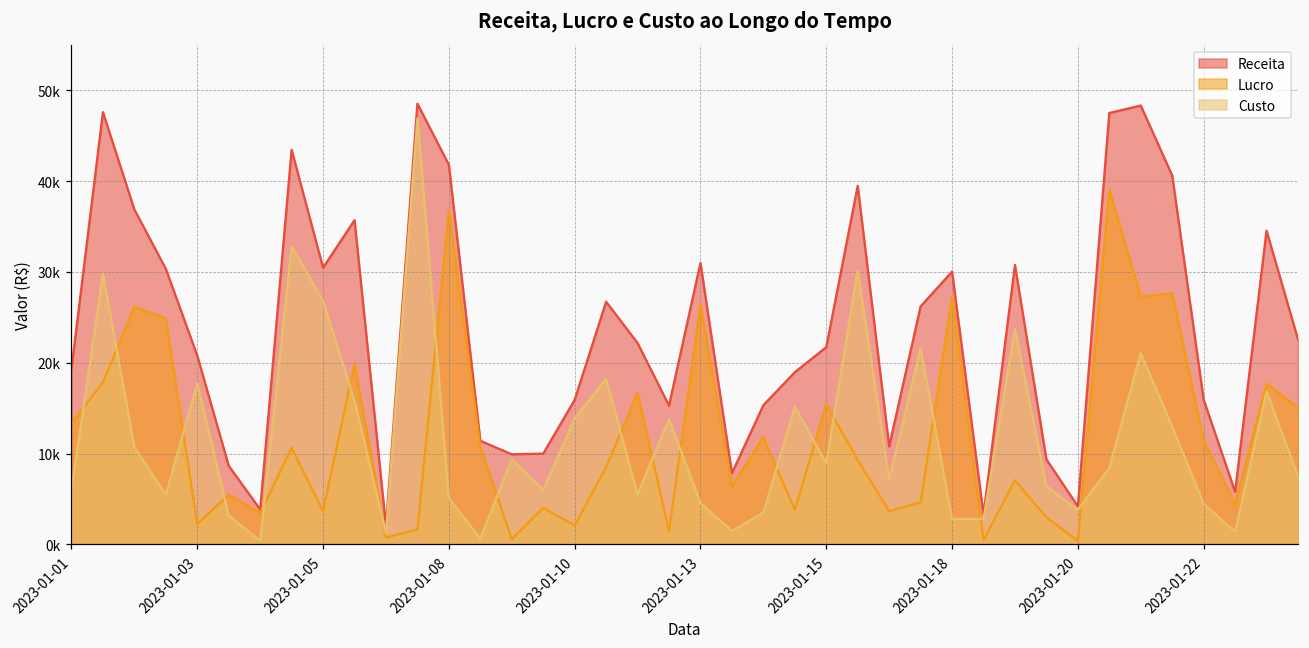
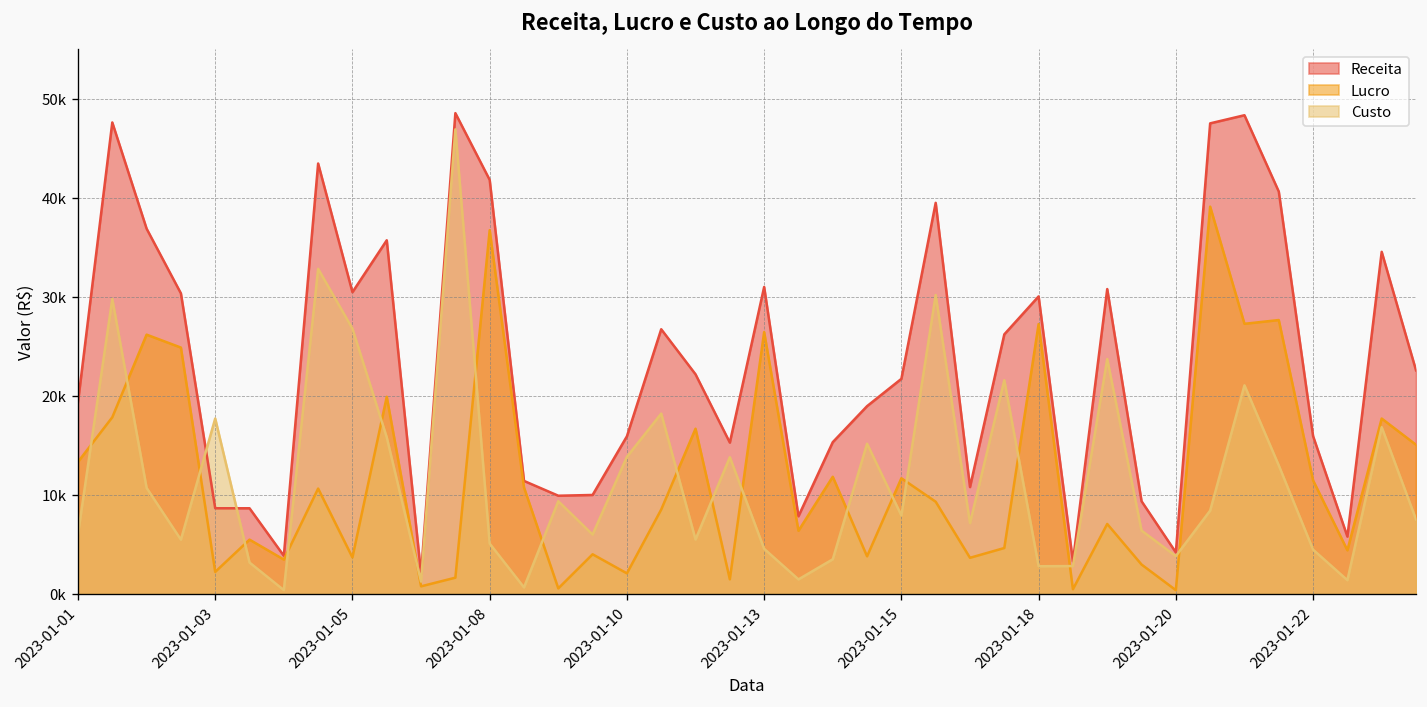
Receita, 2023-01-03: 21000 -> 9000
Lucro, 2023-01-15: 15000 -> 12000
Custo, 2023-01-15: 9000 -> 8000
